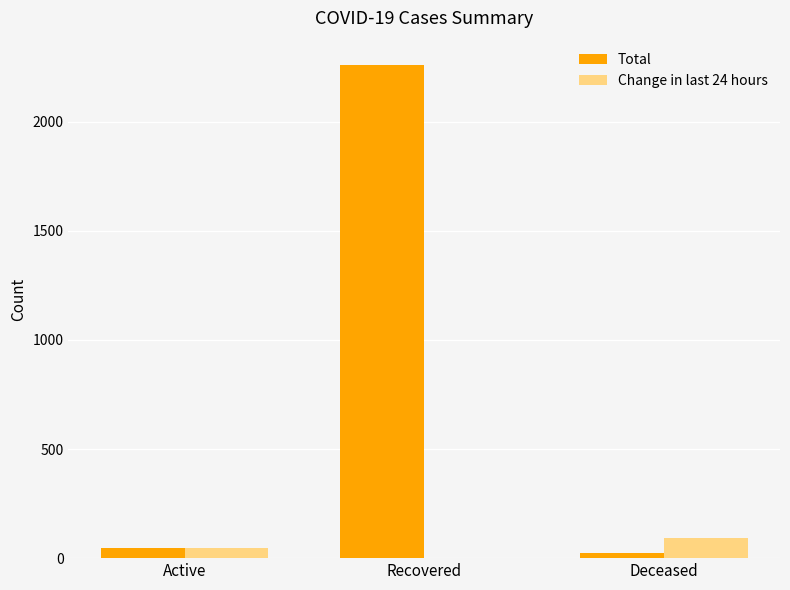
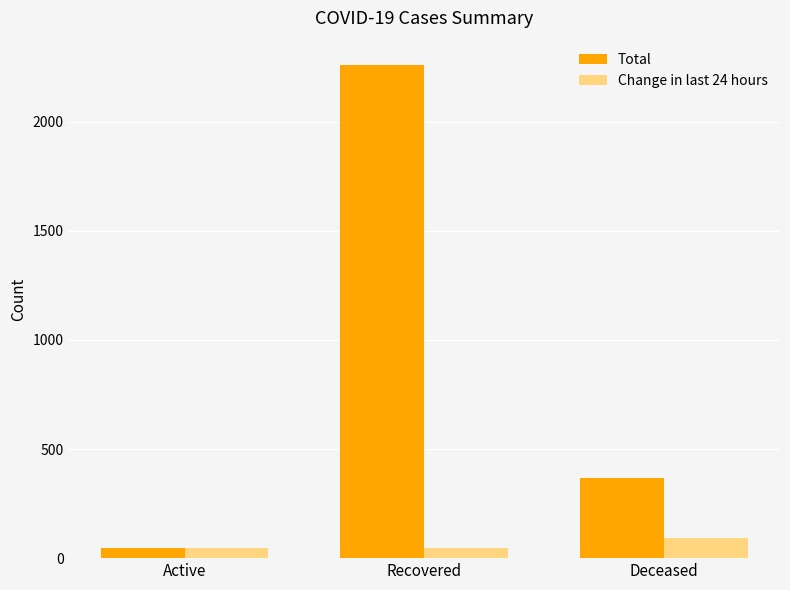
Change in last 24 hours, Recovered: 0 -> 50
Total, Deceased: 30 -> 370
